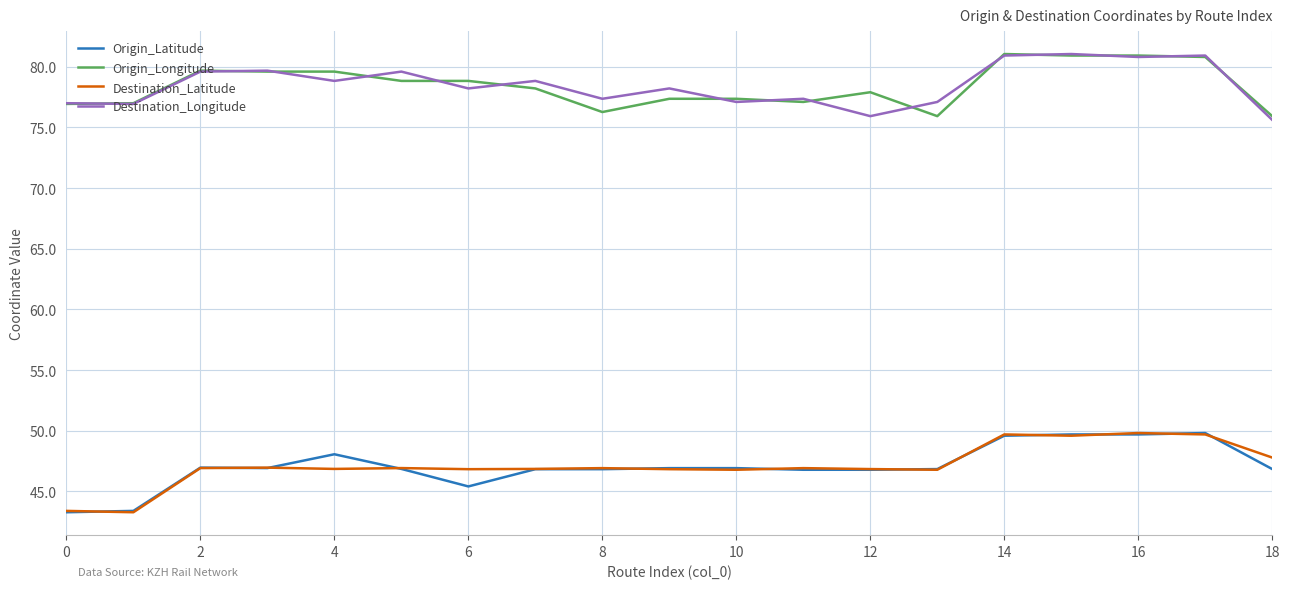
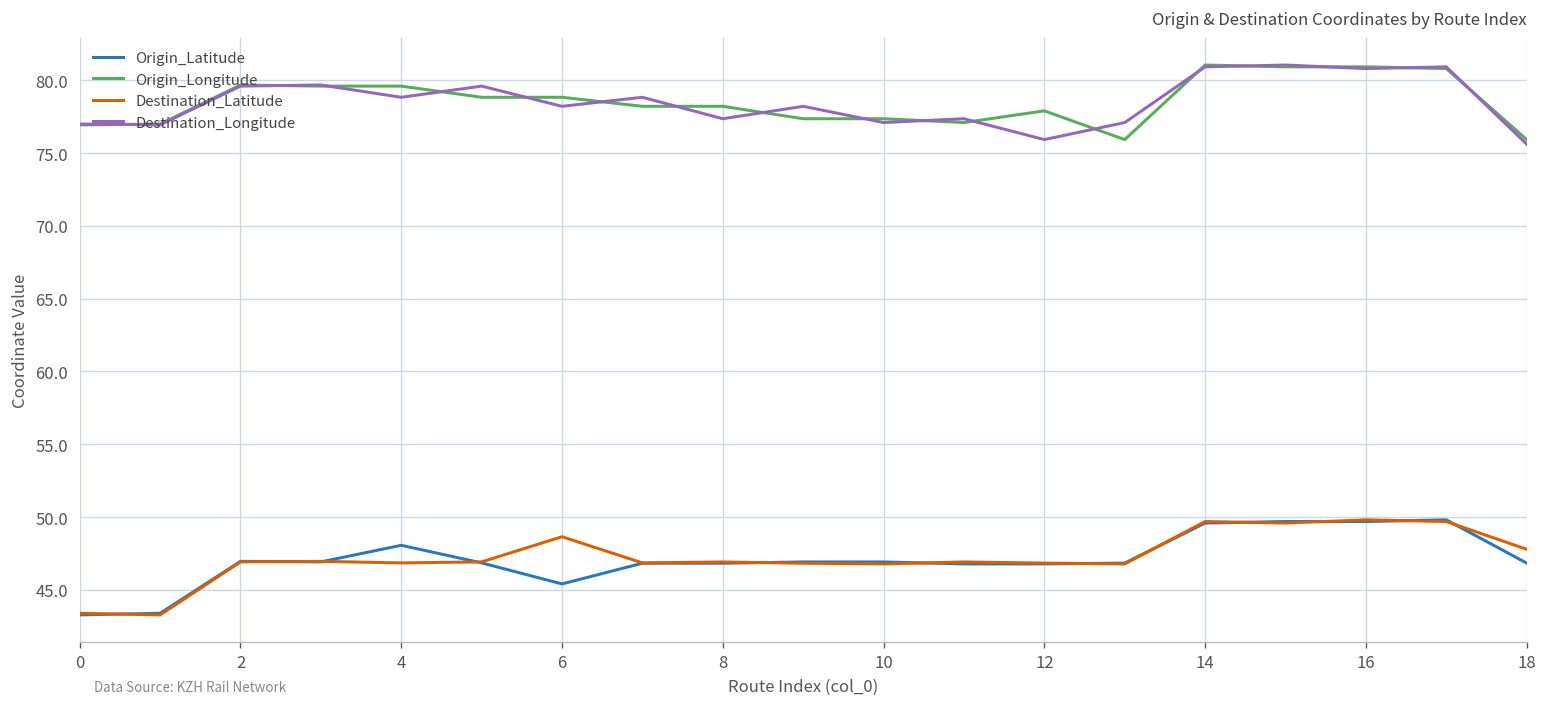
Destination_Latitude, 6: 46.8 -> 48.6
Origin_Longitude, 8: 76.3 -> 78.2
